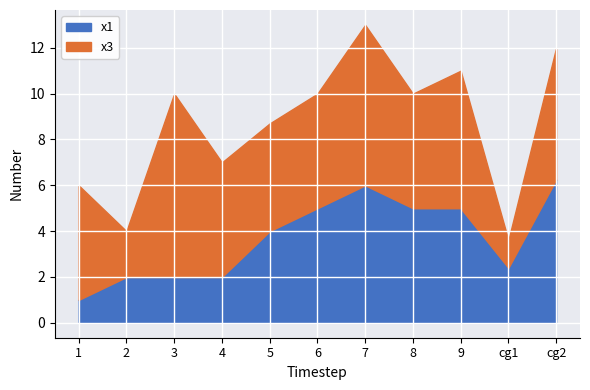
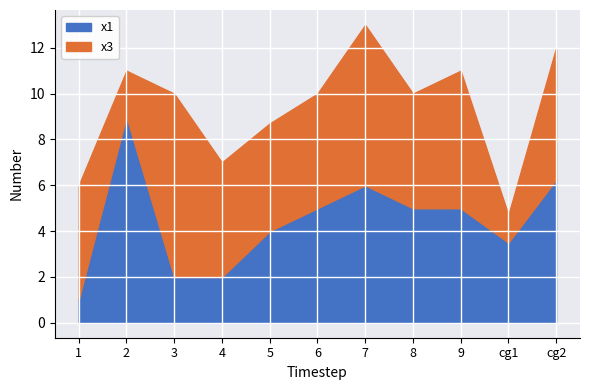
x1, 2: 2 -> 9
x1, cg1: 2.4 -> 3.5
